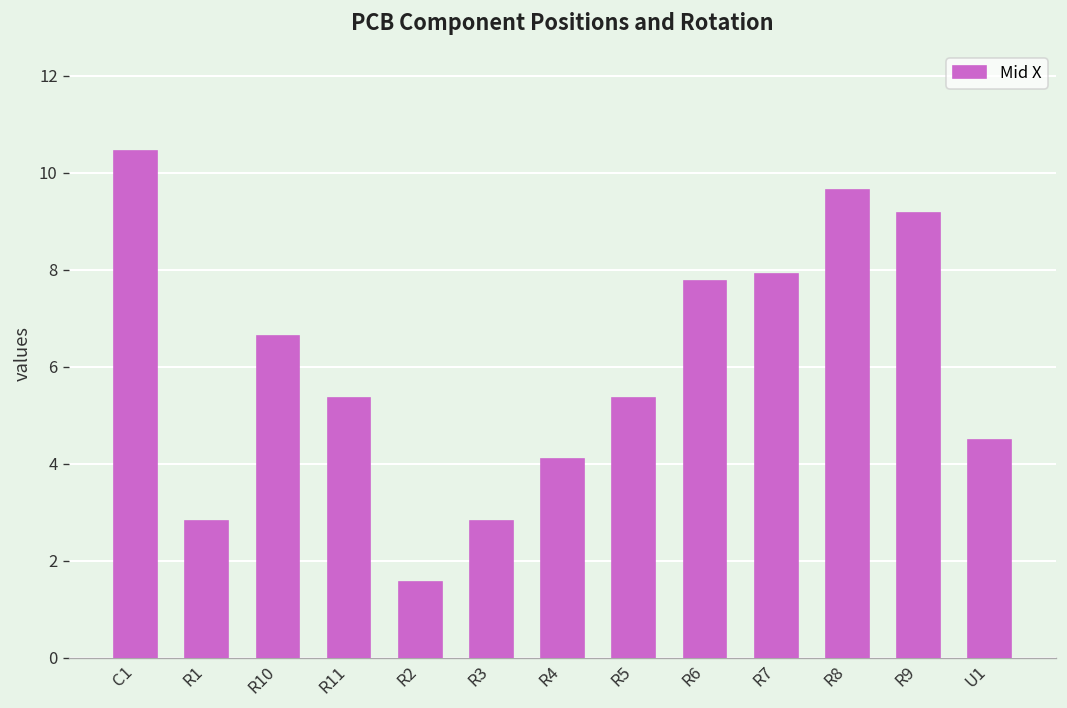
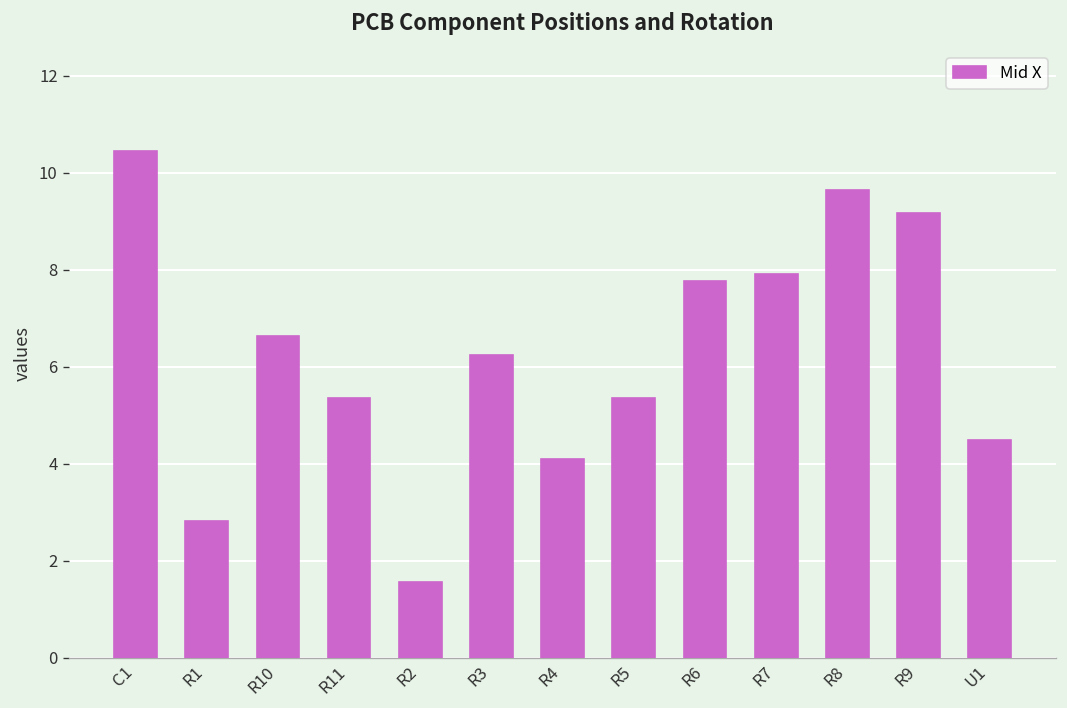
R3: 2.8 -> 6.2
